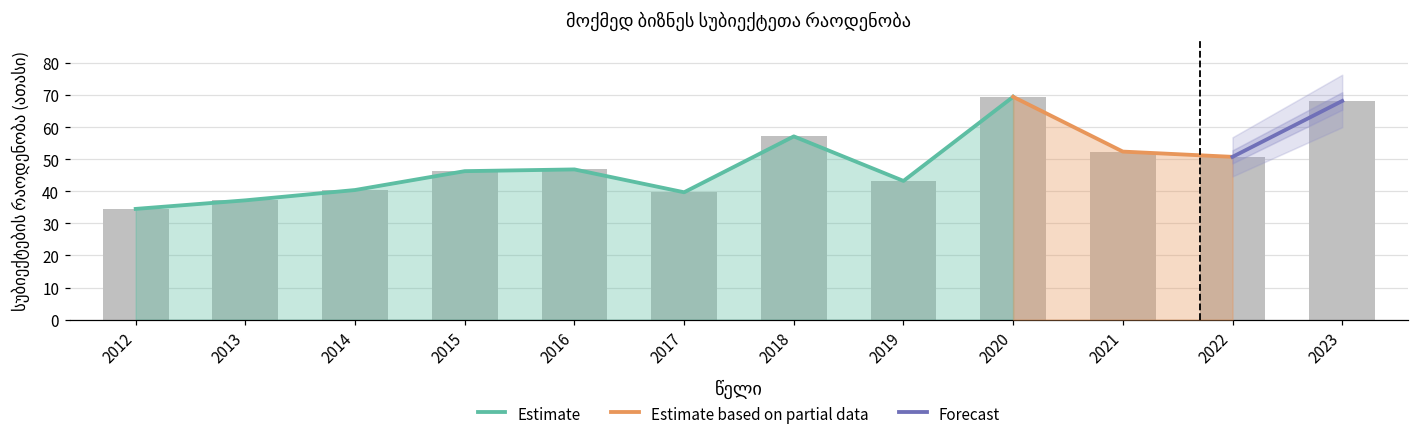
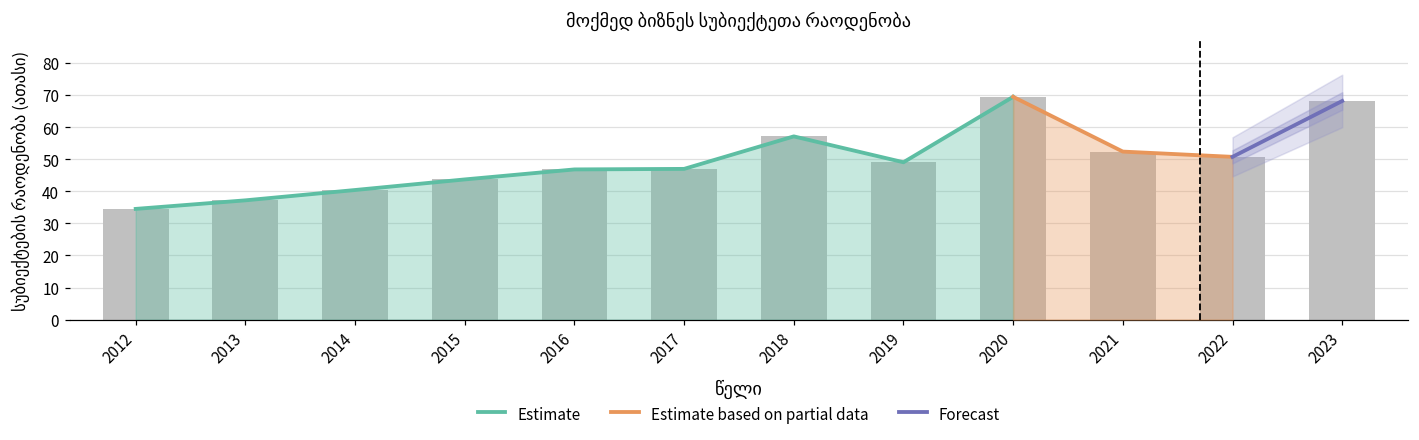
Estimate, 2015: 46 -> 44
Estimate, 2017: 40 -> 47
Estimate, 2019: 43 -> 49
